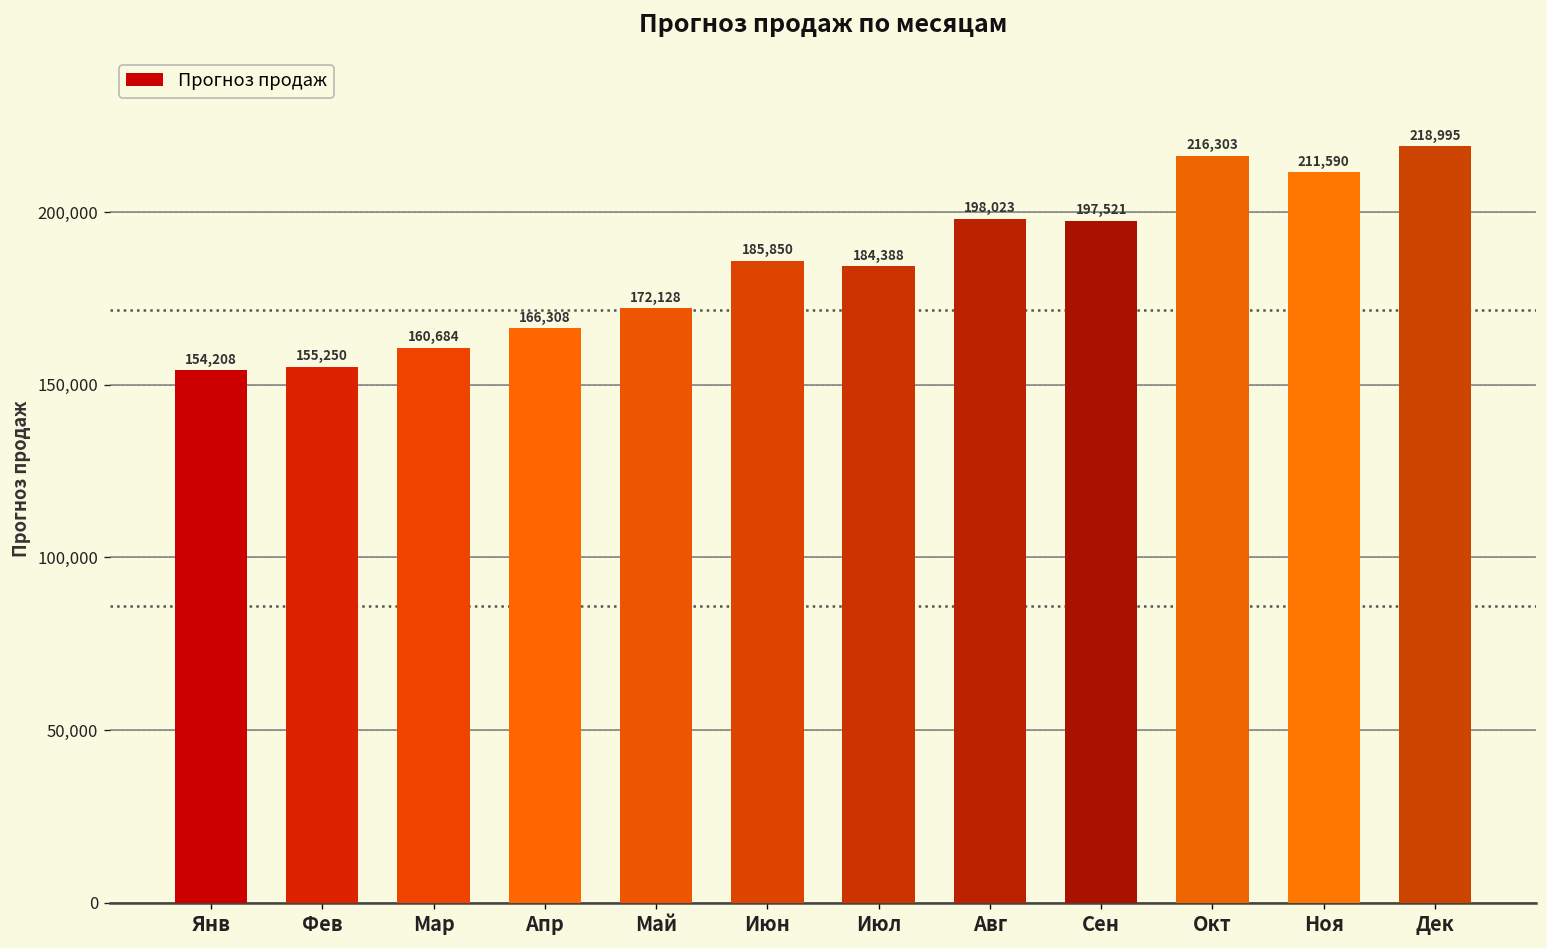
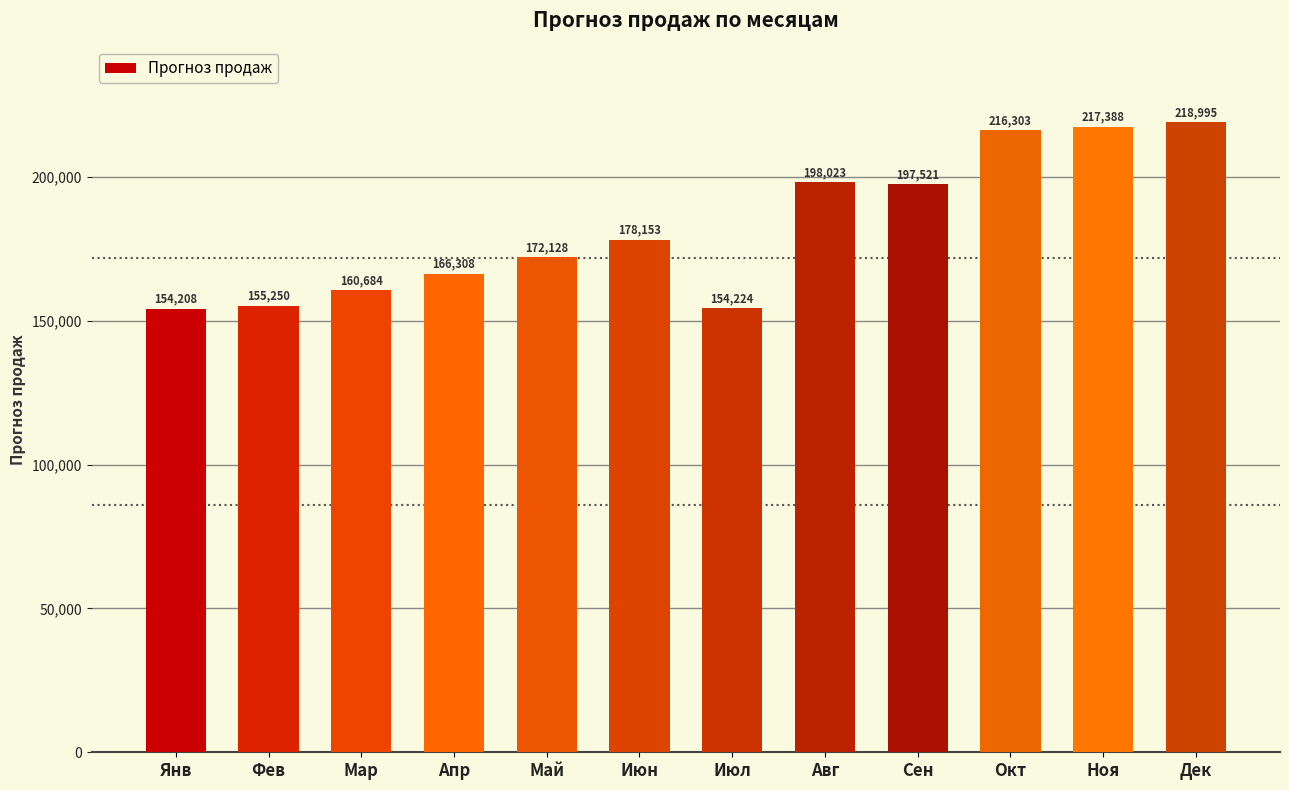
Июн: 185,850 -> 178,153
Июл: 184,388 -> 154,224
Ноя: 211,590 -> 217,388
